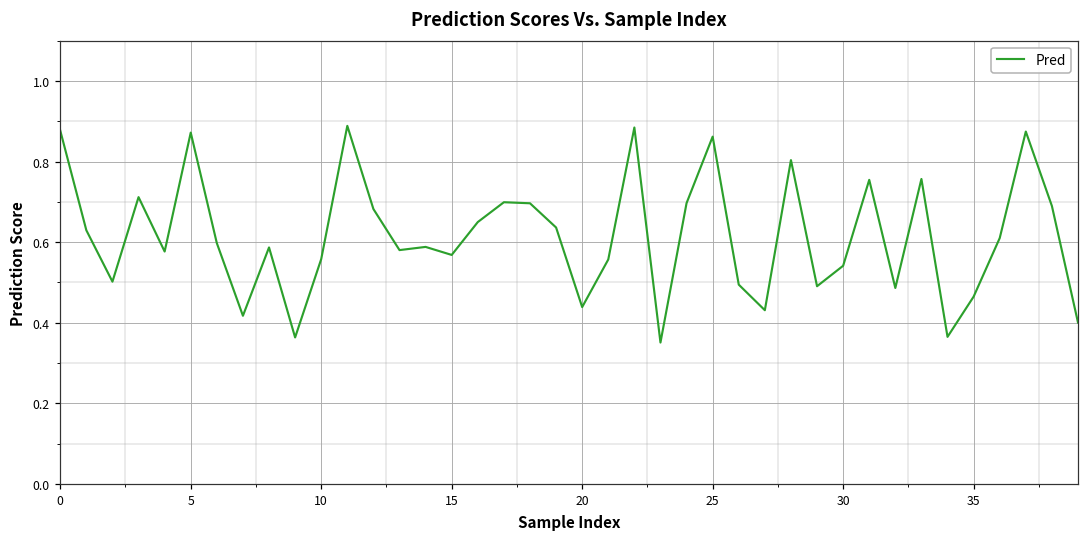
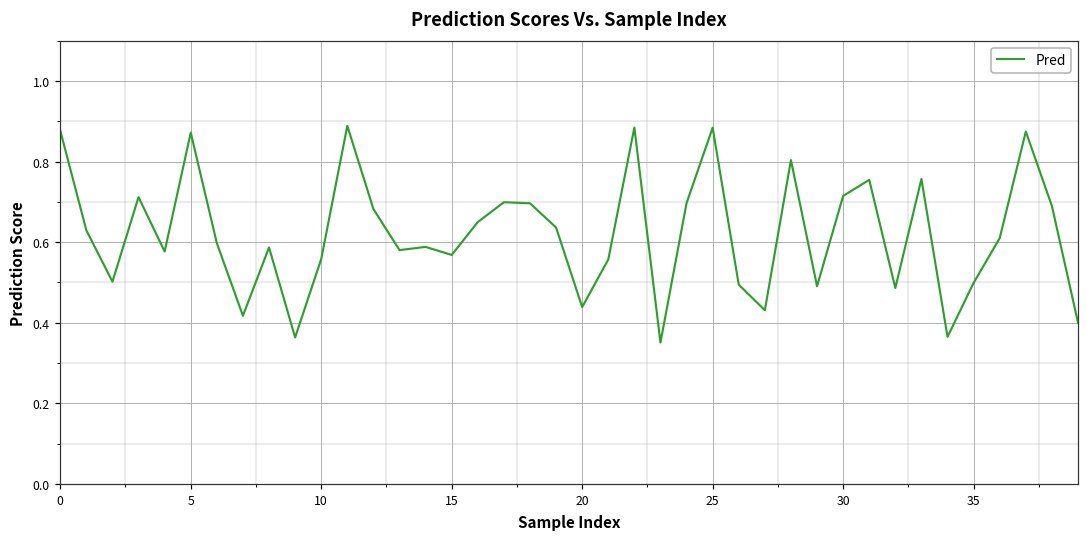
25: 0.86 -> 0.88
30: 0.54 -> 0.71
35: 0.46 -> 0.50
